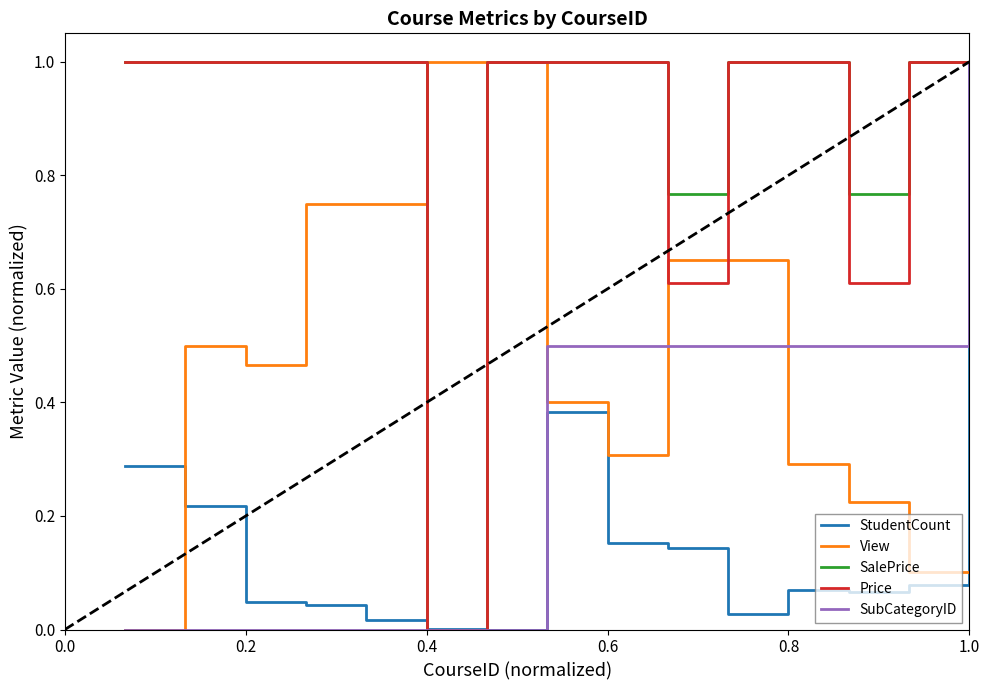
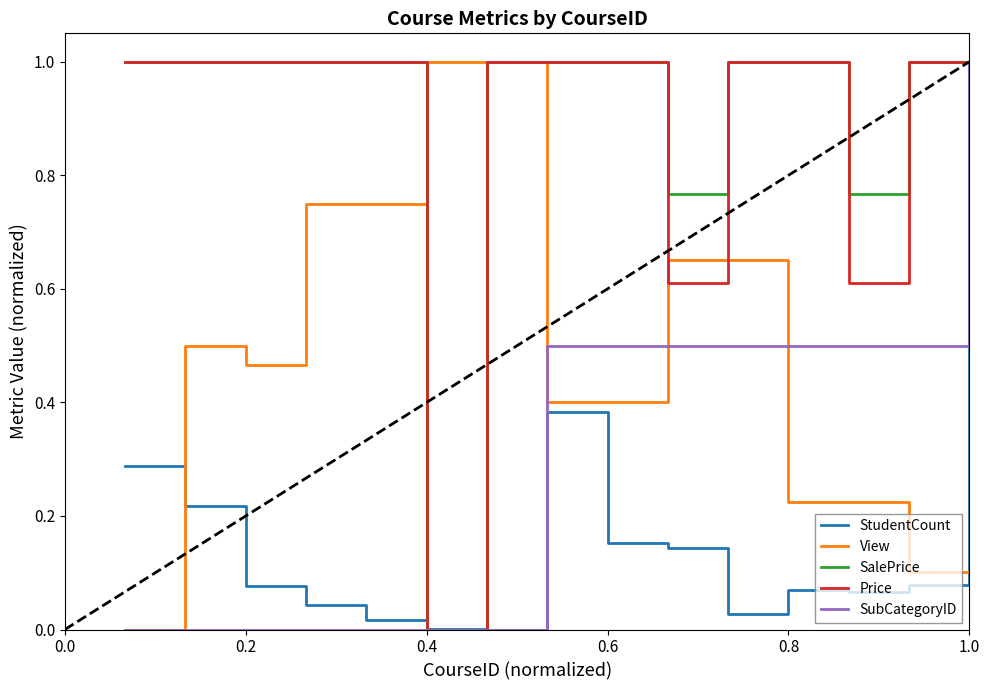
StudentCount, 0.2: 0.05 -> 0.08
View, 0.6: 0.31 -> 0.40
View, 0.8: 0.29 -> 0.23
